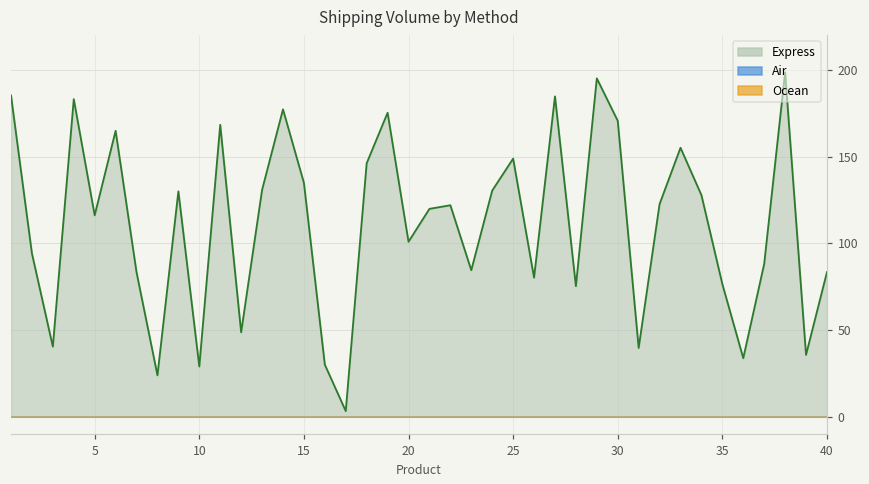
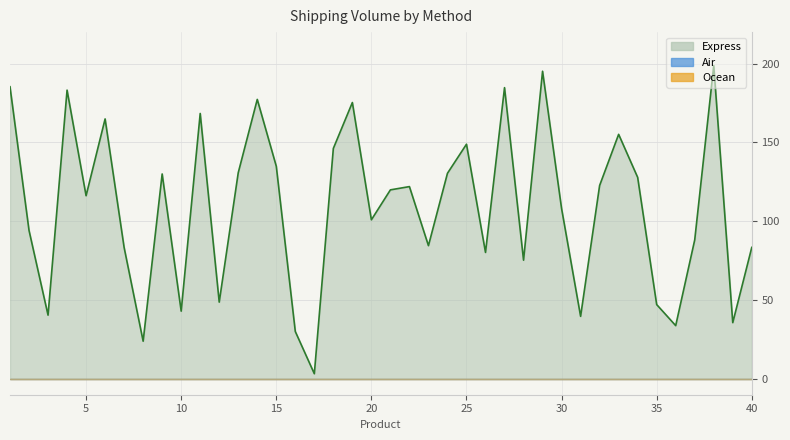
Express, 10: 29 -> 43
Express, 30: 171 -> 108
Express, 35: 77 -> 47
